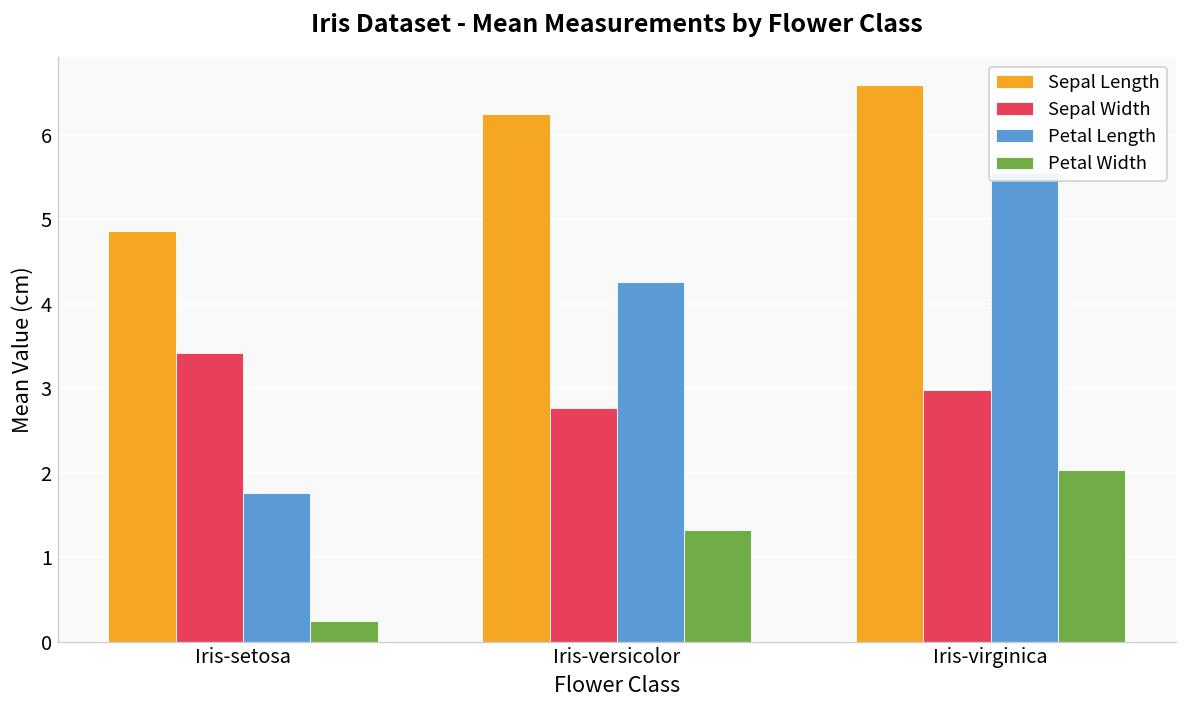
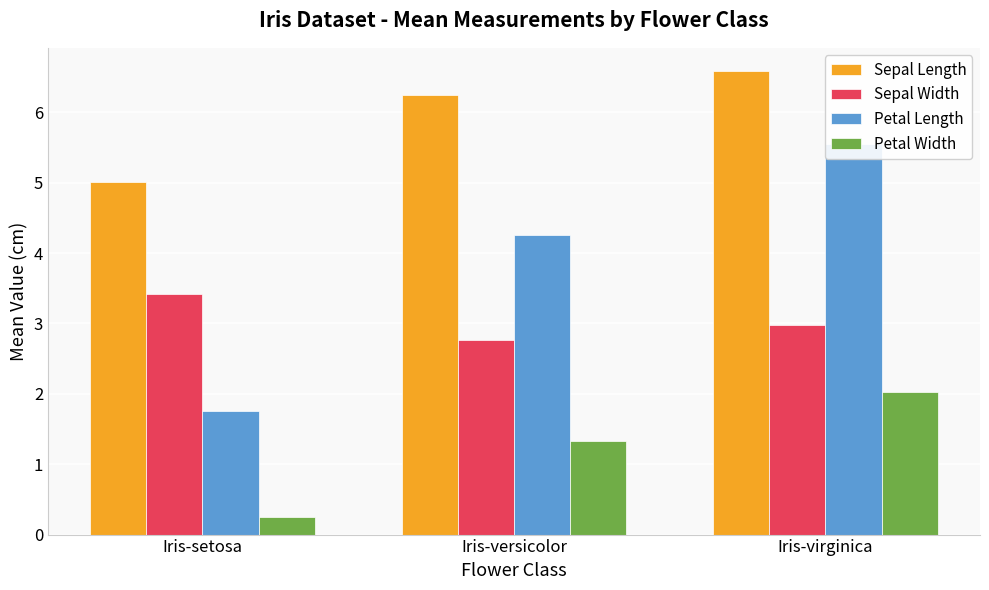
Sepal Length, Iris-setosa: 4.9 -> 5.0
